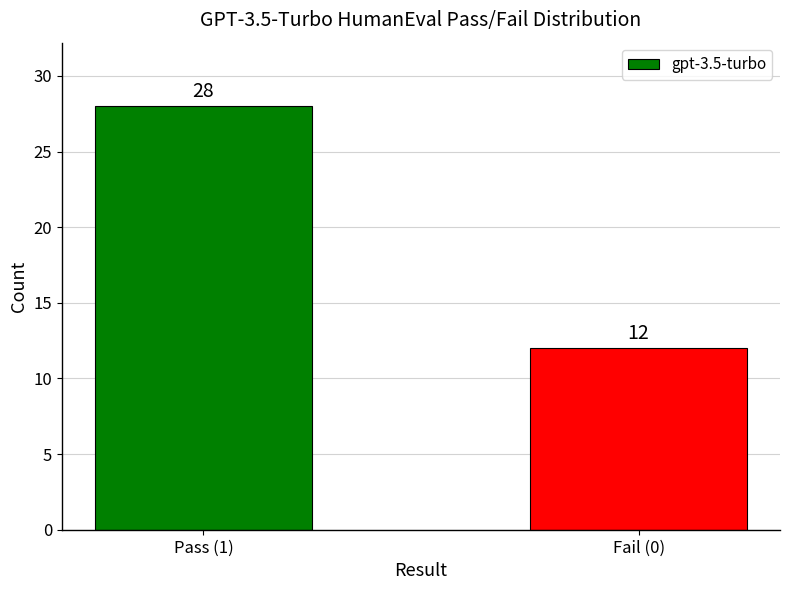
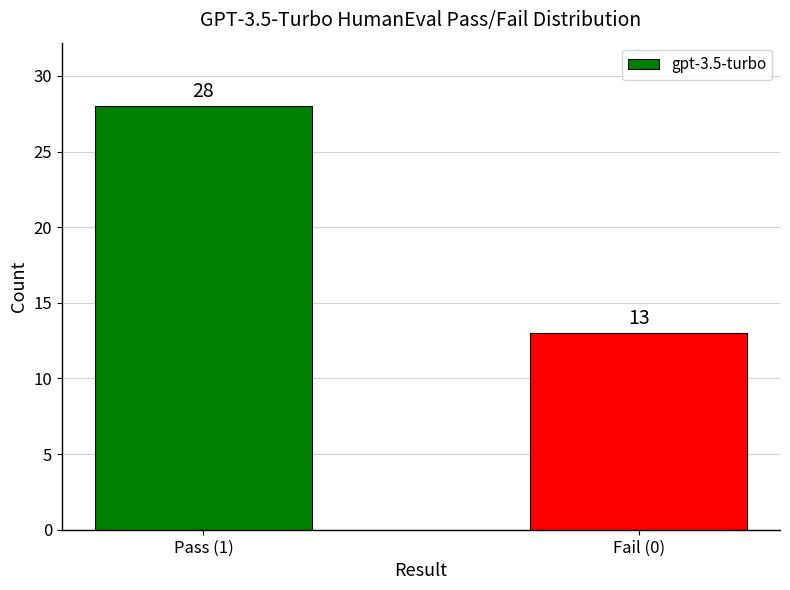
Fail (0): 12 -> 13
